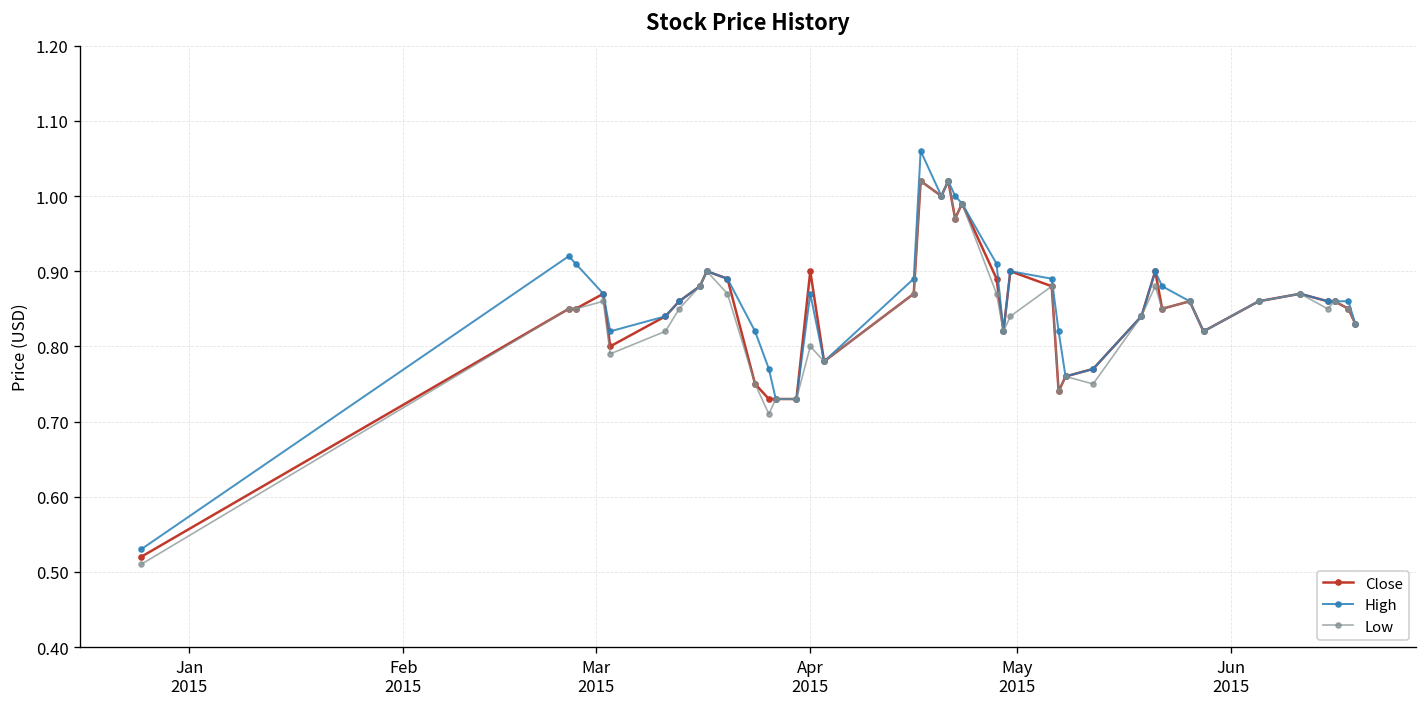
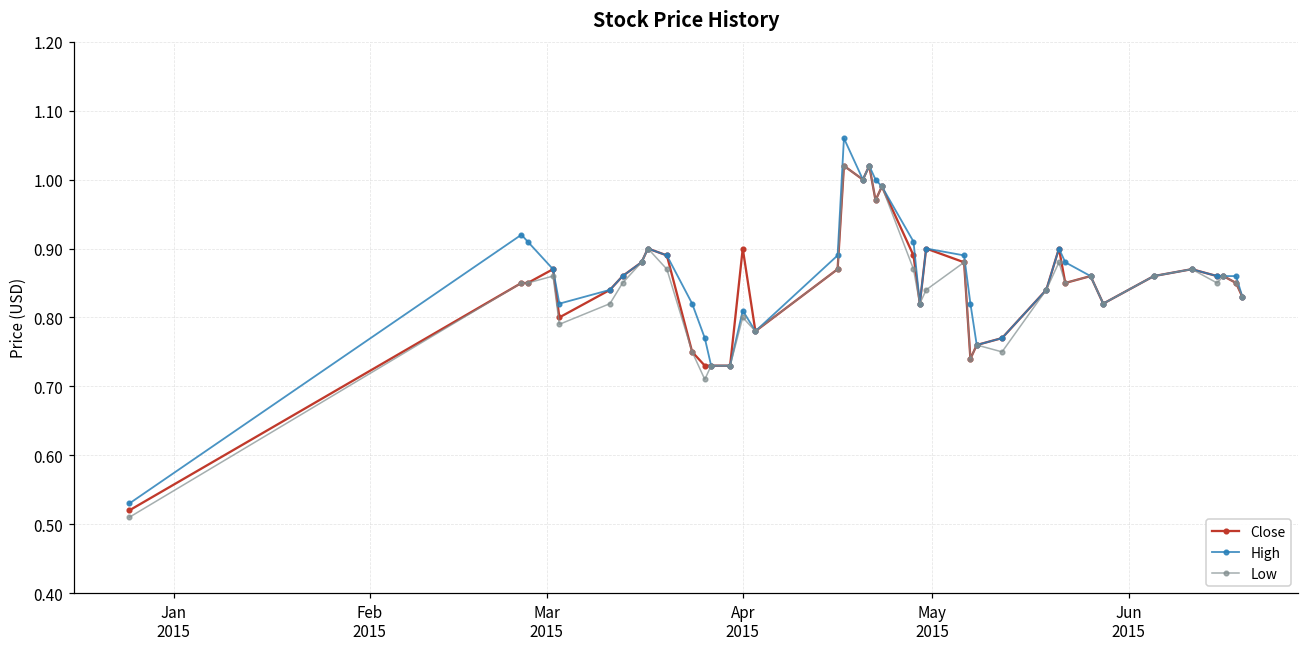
High, Apr 2015: 0.87 -> 0.81
